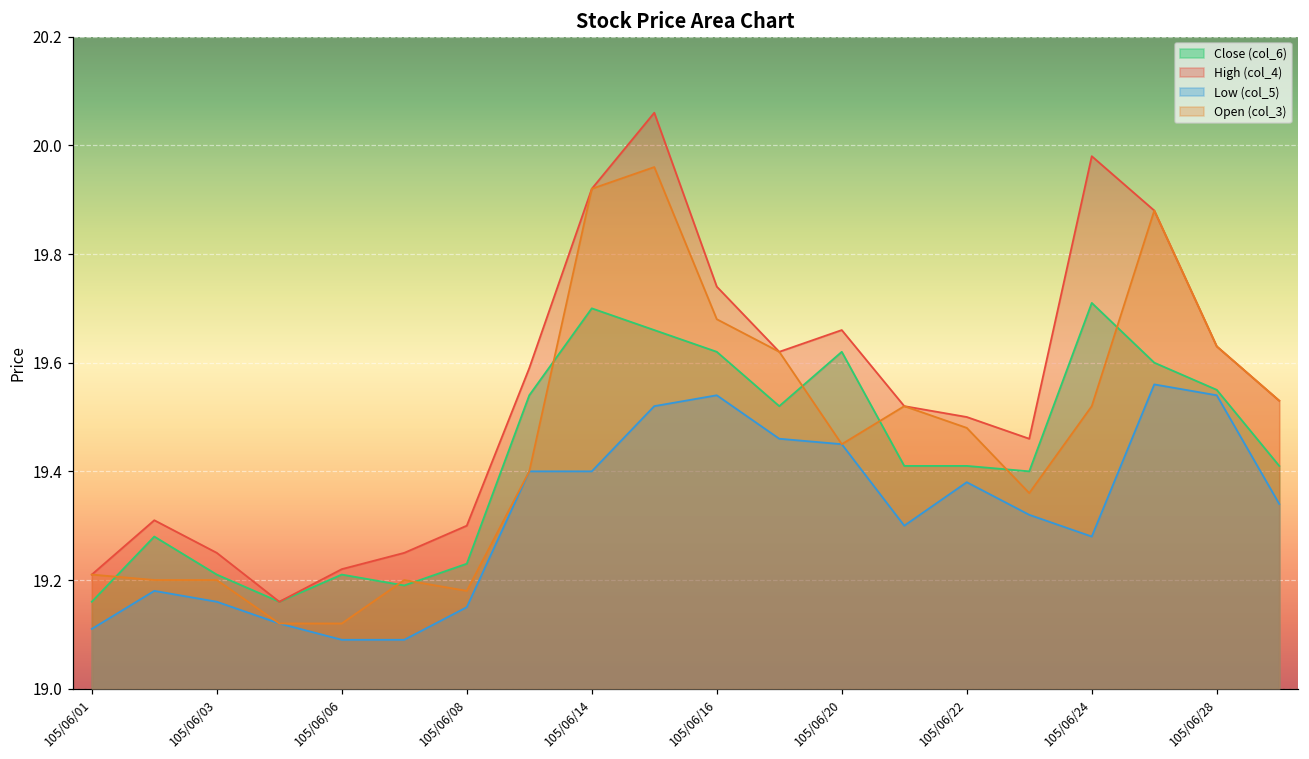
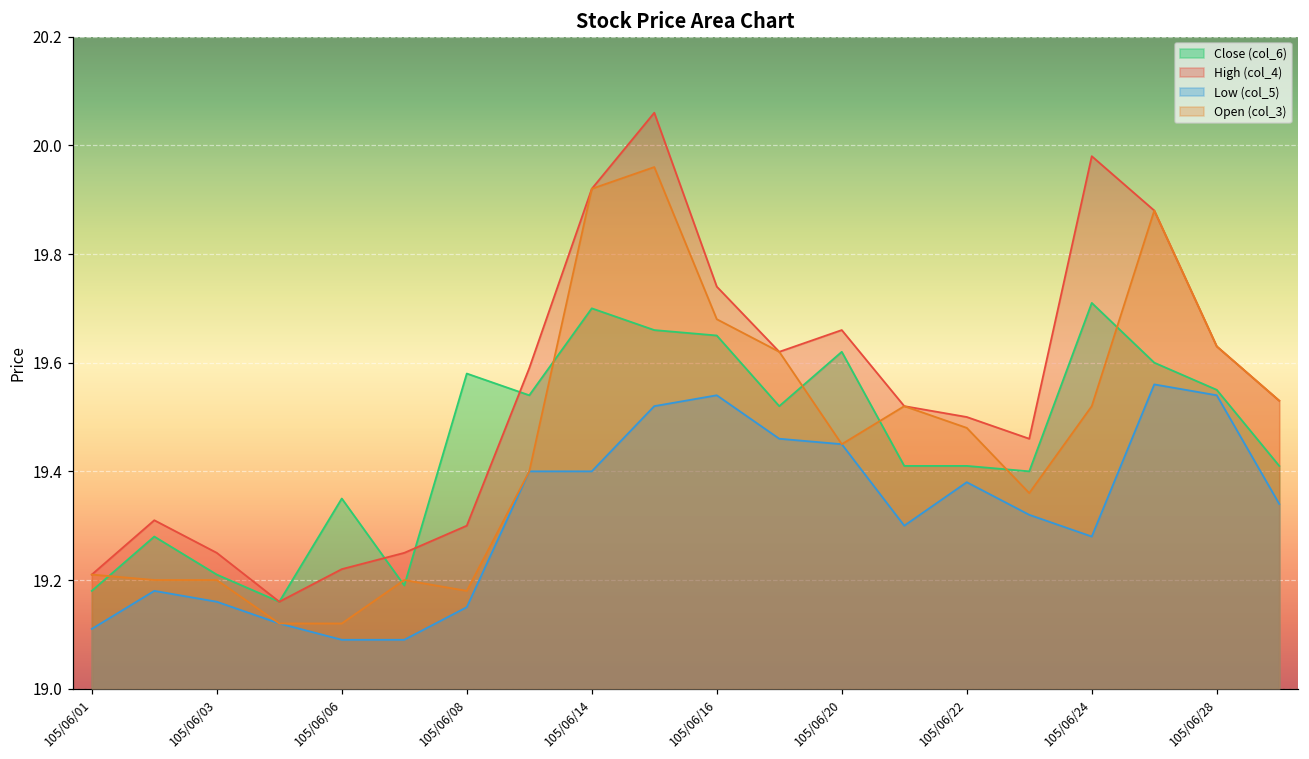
Close (col_6), 105/06/01: 19.16 -> 19.18
Close (col_6), 105/06/06: 19.21 -> 19.35
Close (col_6), 105/06/08: 19.23 -> 19.58
Close (col_6), 105/06/16: 19.62 -> 19.65
